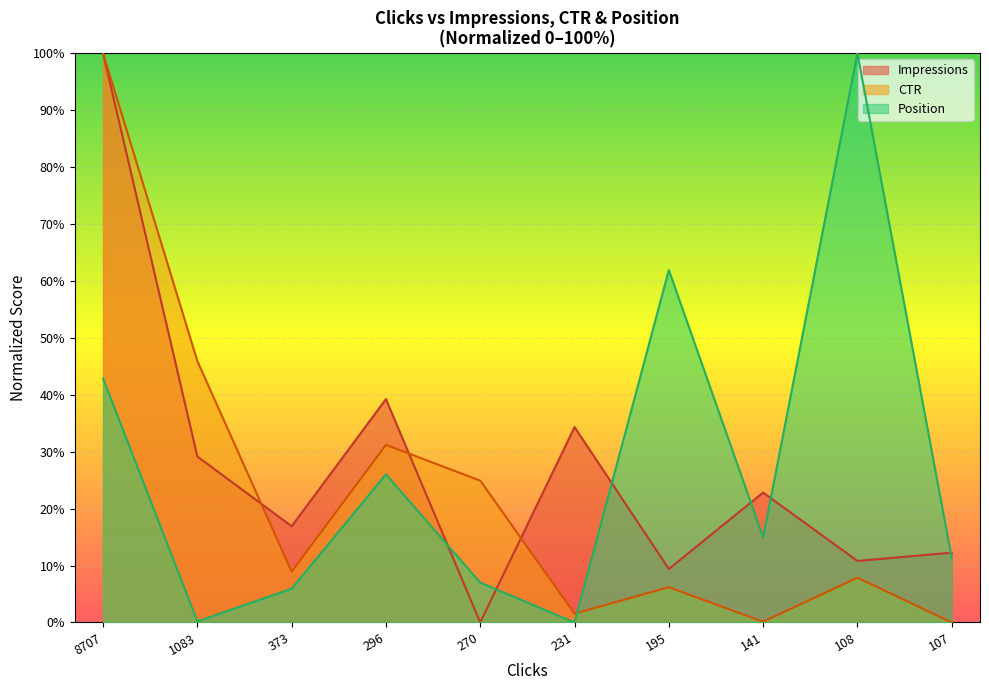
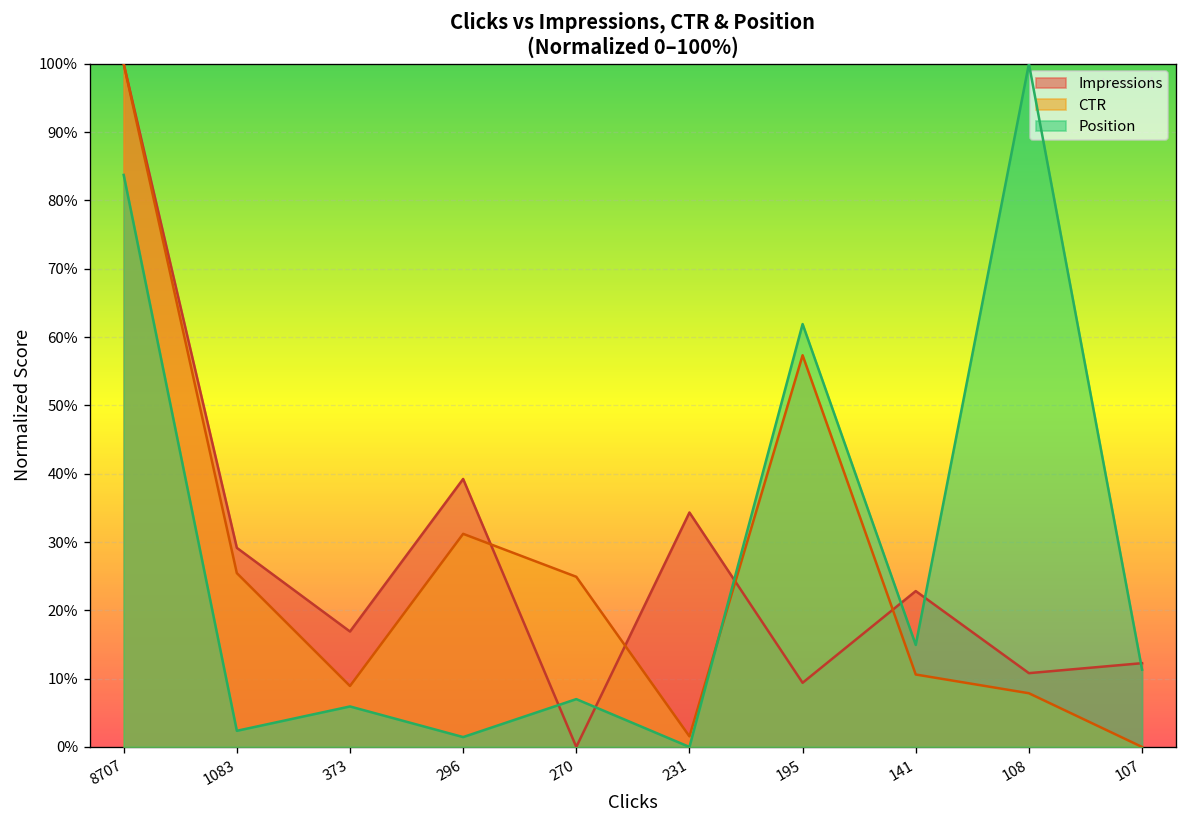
Position, 8707: 43% -> 84%
CTR, 1083: 46% -> 25%
Position, 1083: 0% -> 2%
Position, 296: 26% -> 1%
CTR, 195: 6% -> 57%
CTR, 141: 0% -> 11%
